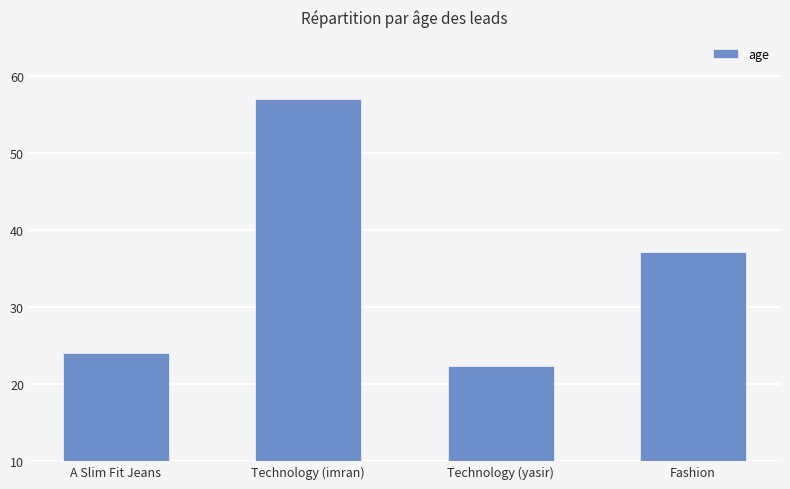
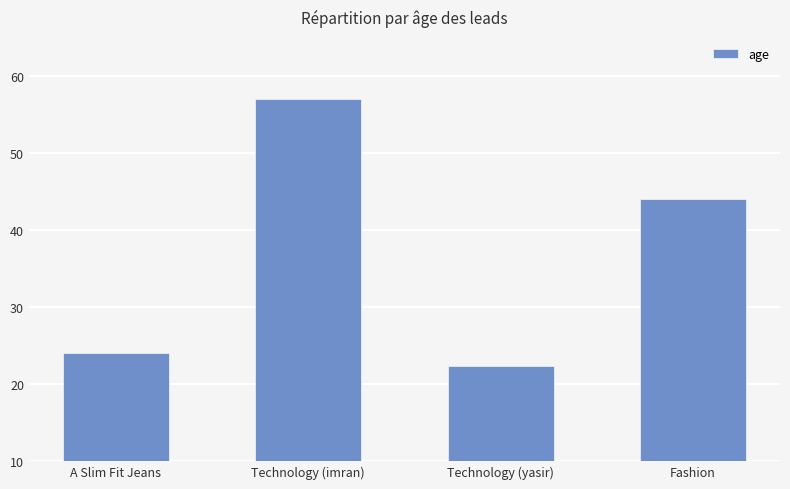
Fashion: 37 -> 44
